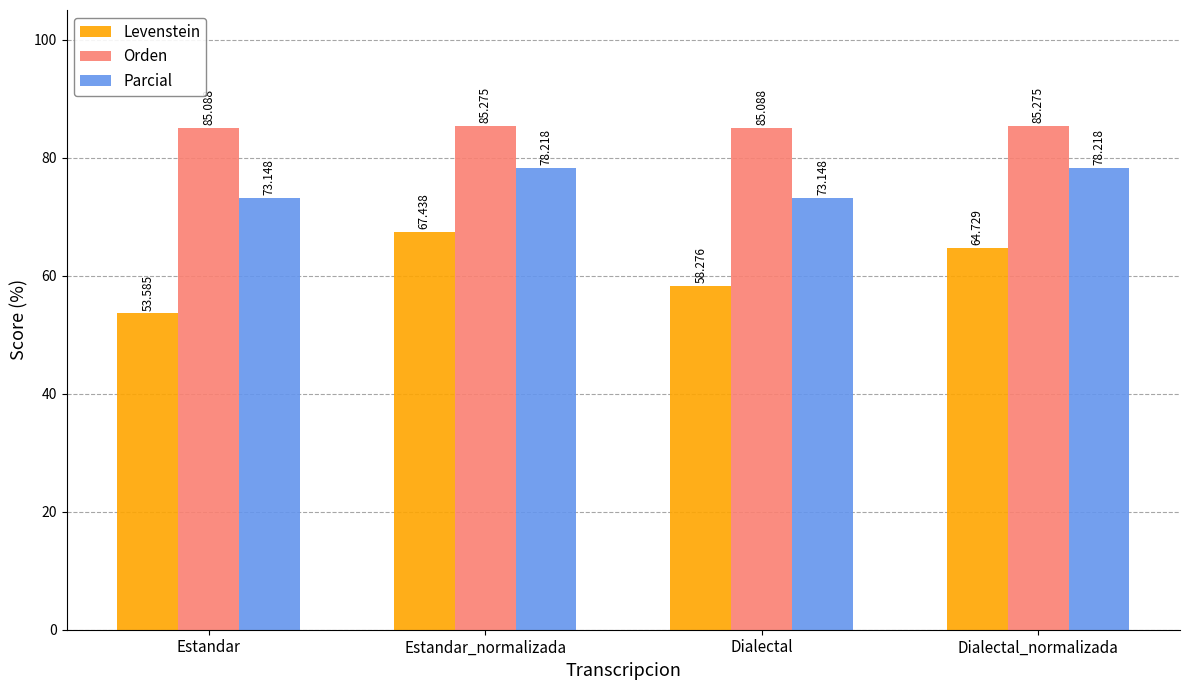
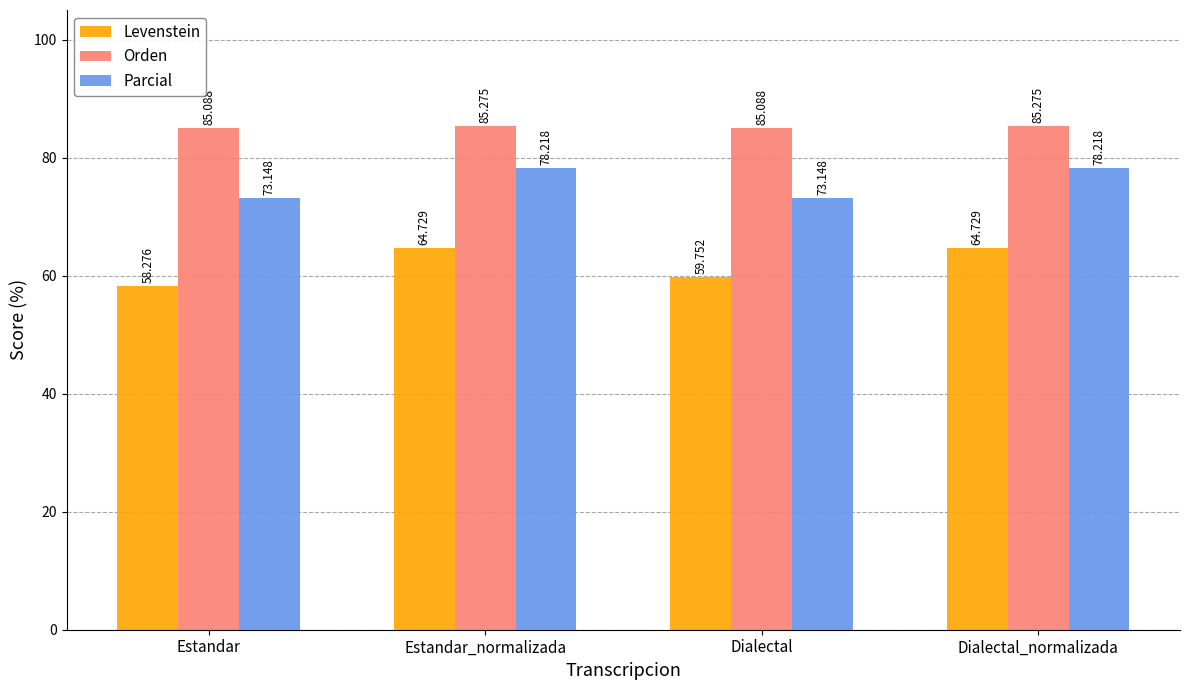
Levenstein, Estandar: 53.585 -> 58.276
Levenstein, Estandar_normalizada: 67.438 -> 64.729
Levenstein, Dialectal: 58.276 -> 59.752
